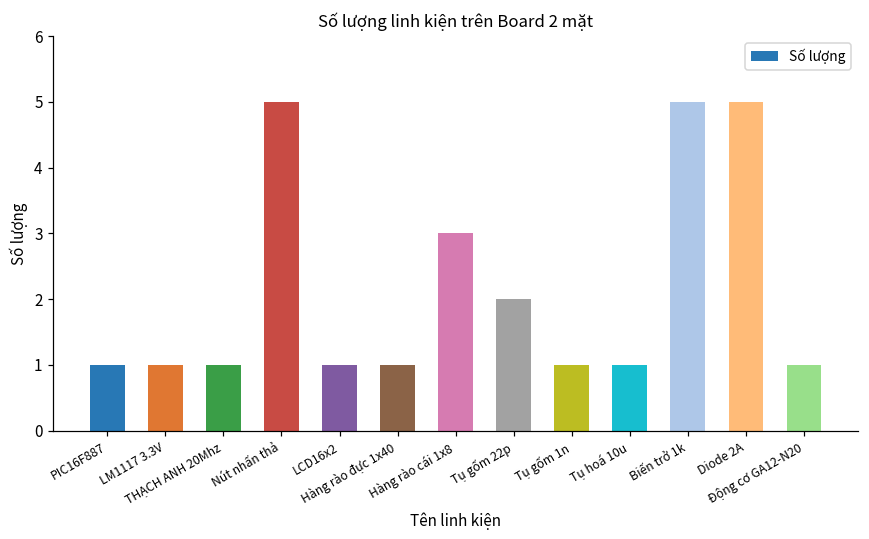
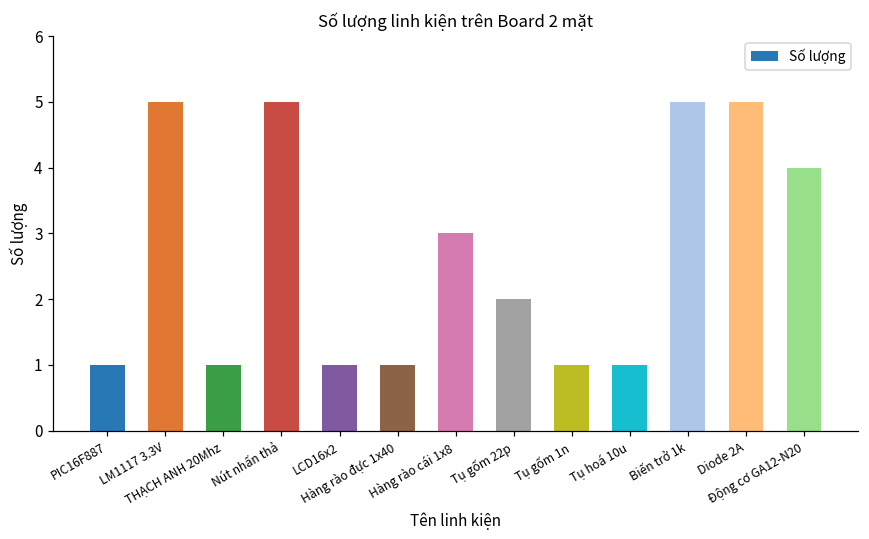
LM1117 3.3V: 1 -> 5
Động cơ GA12-N20: 1 -> 4
